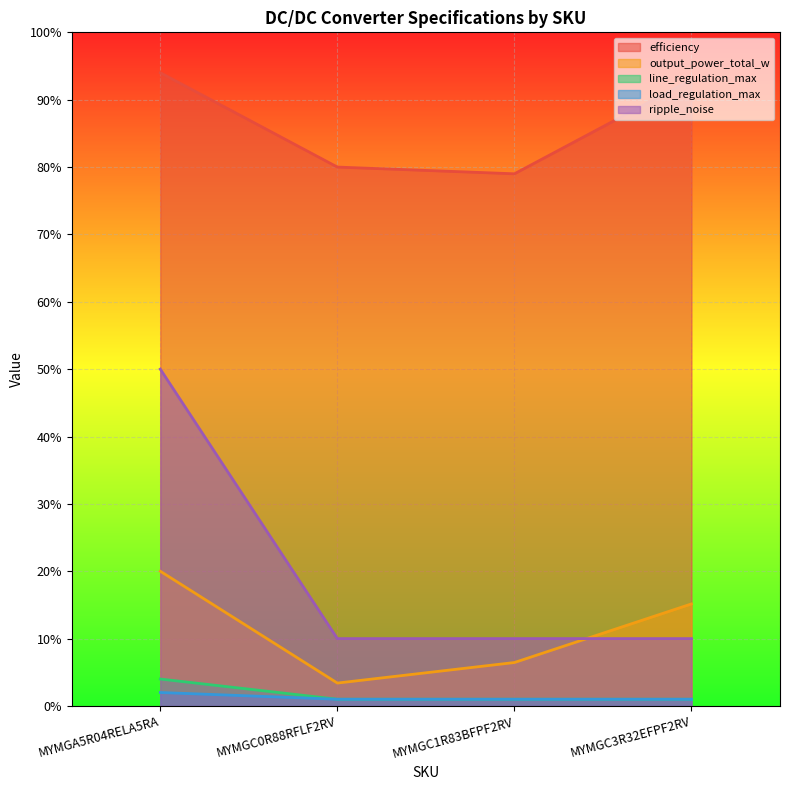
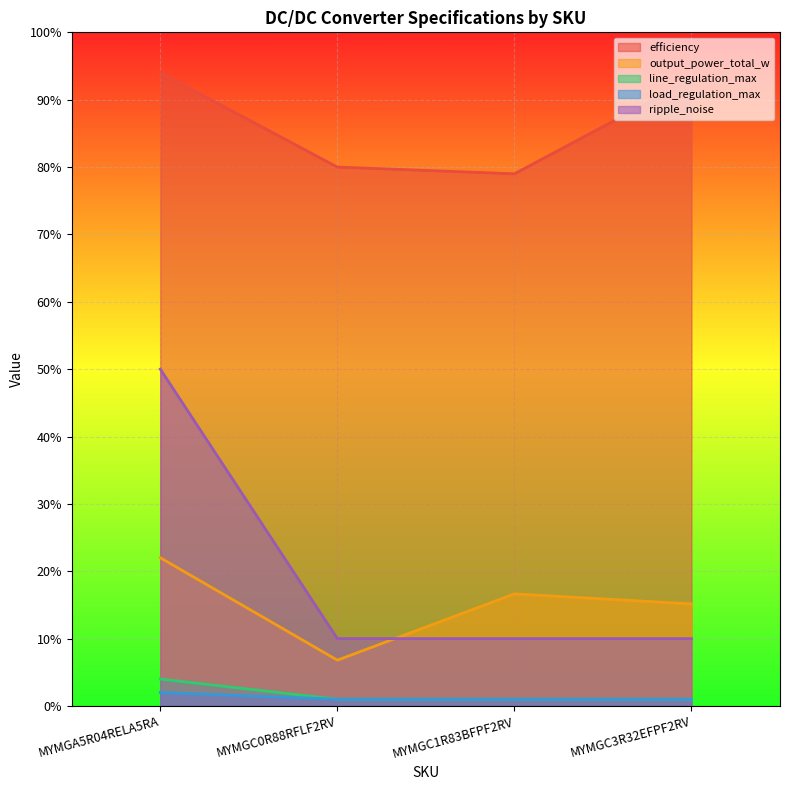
output_power_total_w, MYMGA5R04RELA5RA: 20% -> 22%
output_power_total_w, MYMGC0R88RFLF2RV: 3% -> 7%
output_power_total_w, MYMGC1R83BFPF2RV: 6% -> 17%
